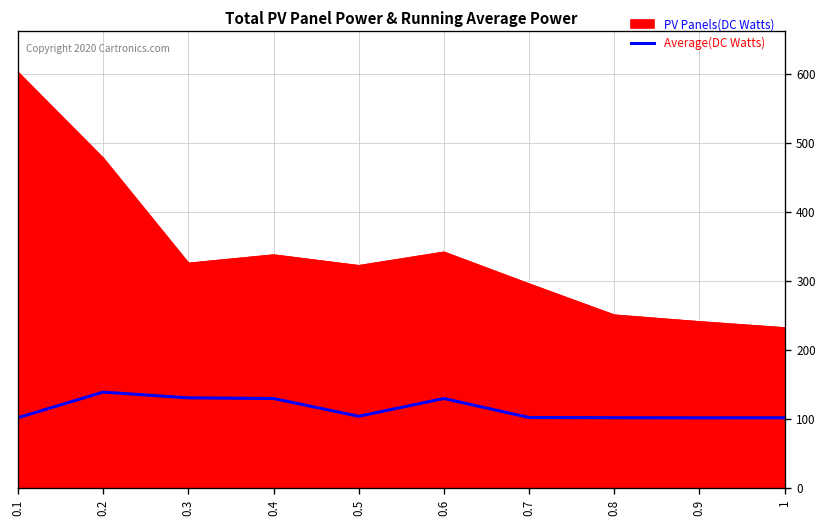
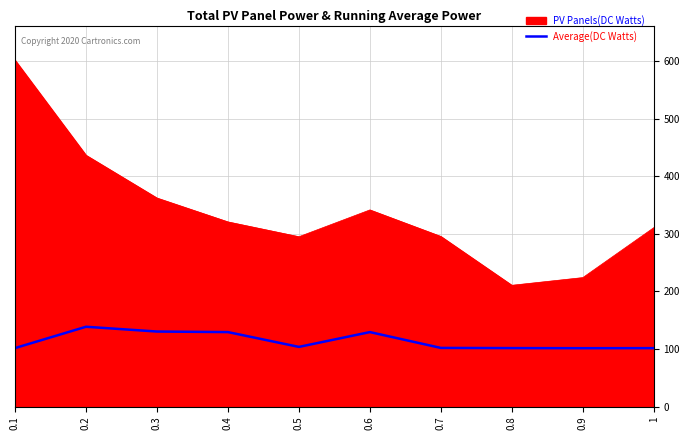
PV Panels(DC Watts), 0.2: 480 -> 440
PV Panels(DC Watts), 0.3: 330 -> 360
PV Panels(DC Watts), 0.4: 340 -> 320
PV Panels(DC Watts), 0.5: 320 -> 300
PV Panels(DC Watts), 0.8: 250 -> 210
PV Panels(DC Watts), 0.9: 240 -> 220
PV Panels(DC Watts), 1: 230 -> 310
